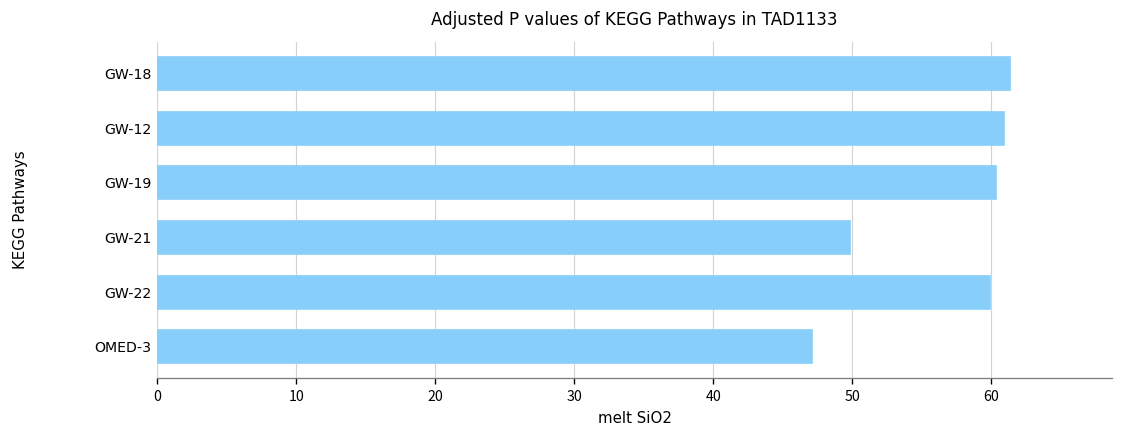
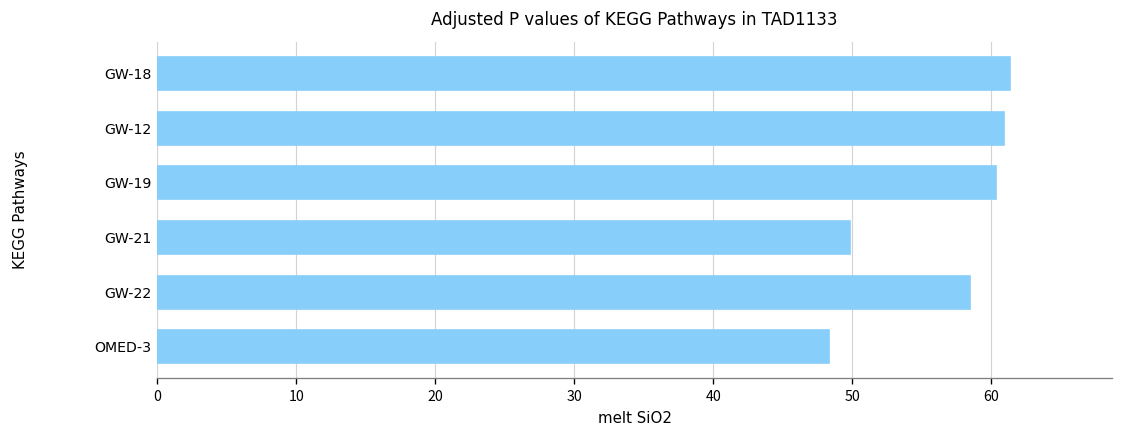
GW-22: 59.9 -> 58.4
OMED-3: 47.1 -> 48.3
